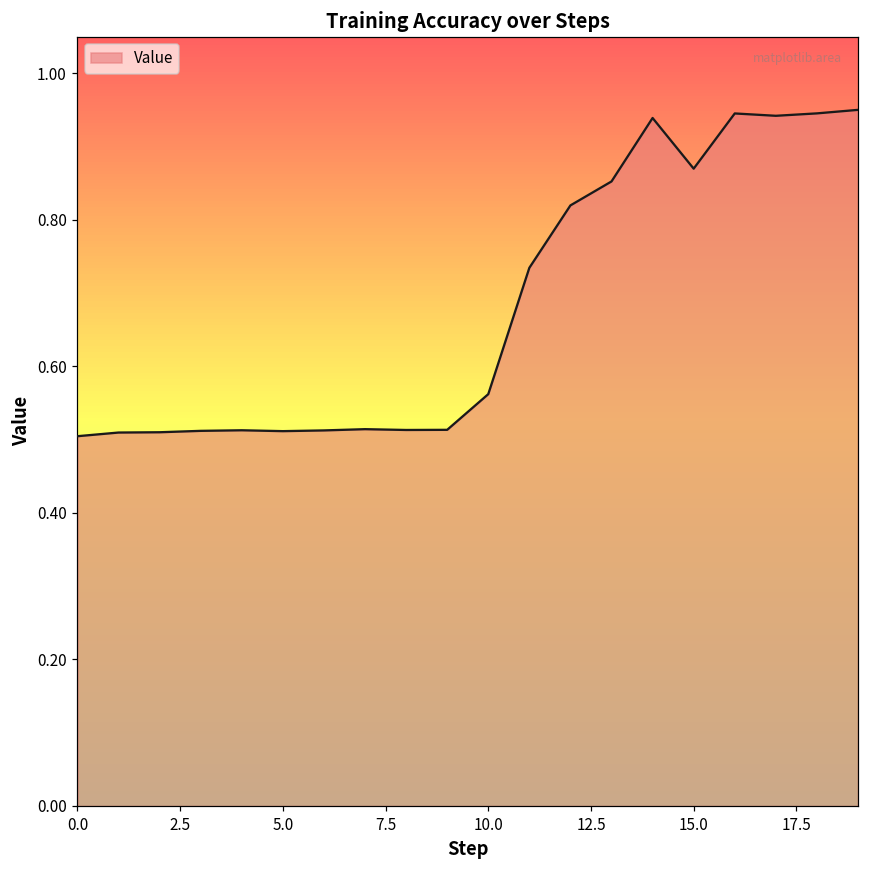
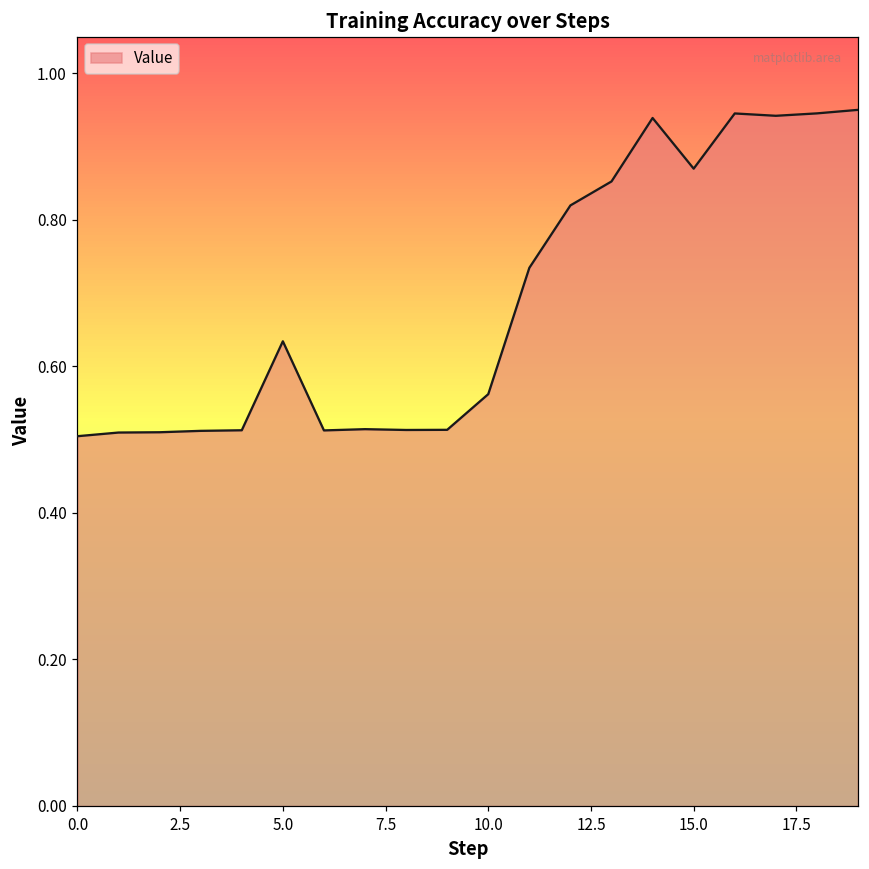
5.0: 0.51 -> 0.63
